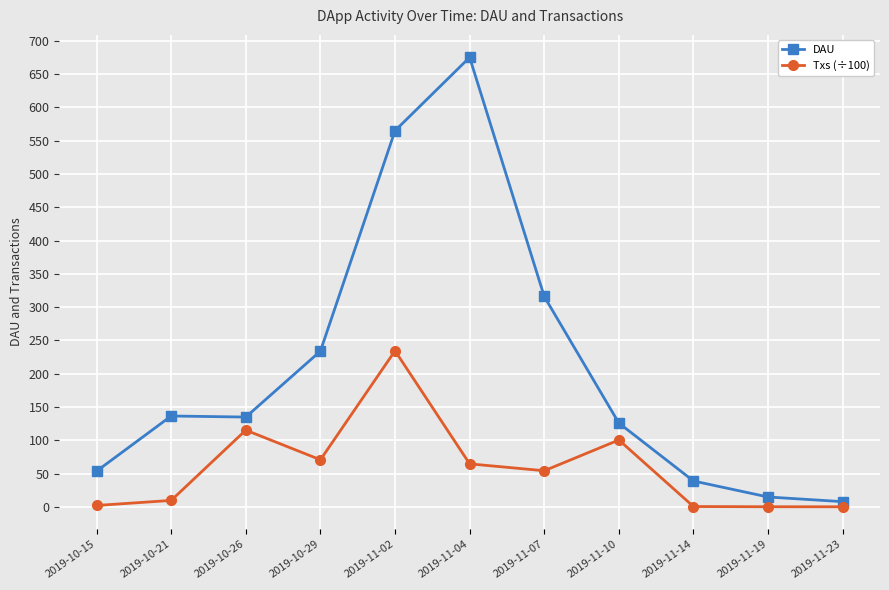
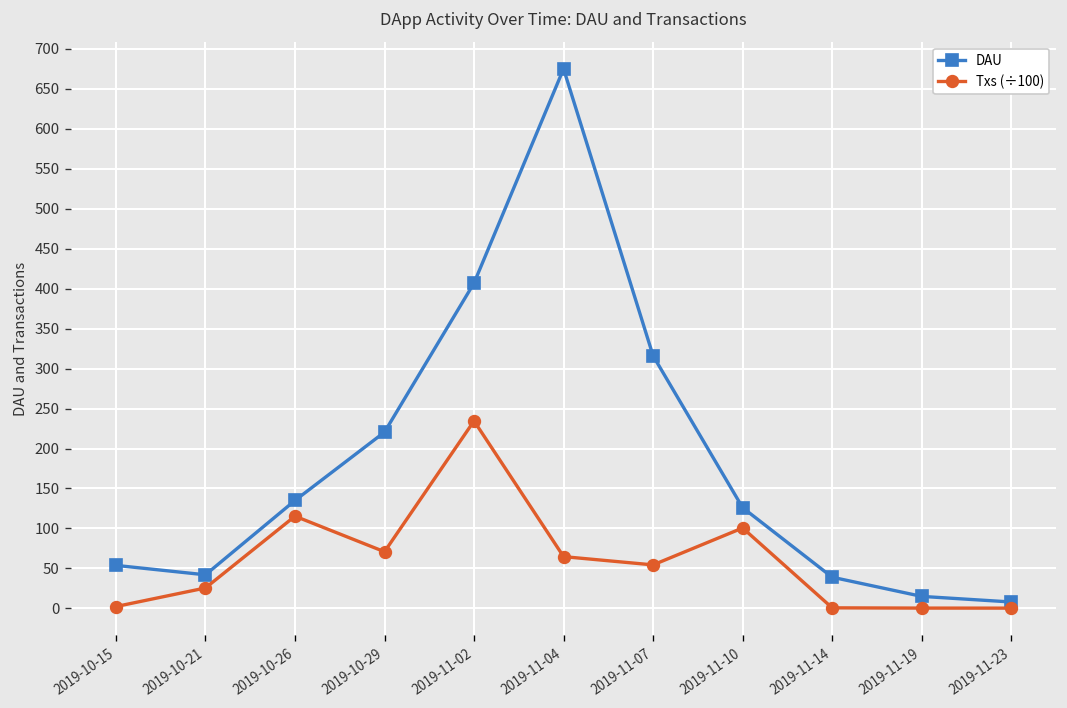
DAU, 2019-10-21: 140 -> 40
Txs (÷100), 2019-10-21: 10 -> 30
DAU, 2019-10-29: 230 -> 220
DAU, 2019-11-02: 560 -> 410
